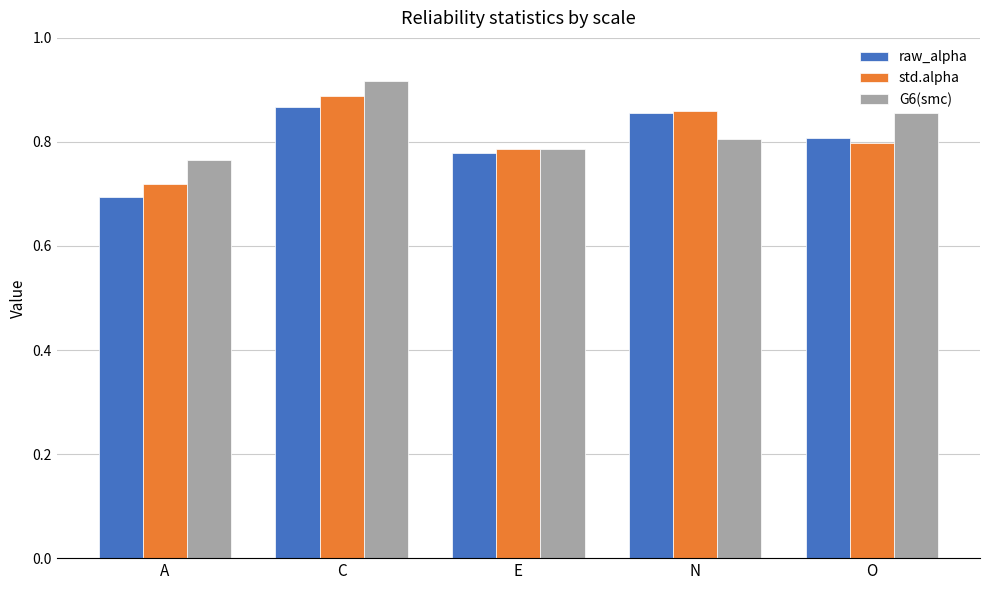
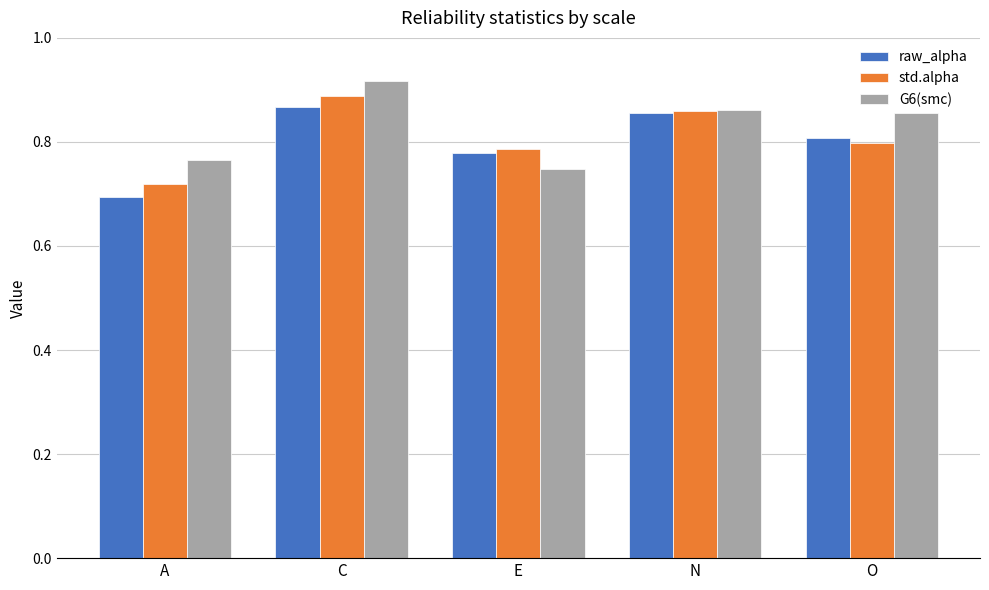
G6(smc), E: 0.79 -> 0.75
G6(smc), N: 0.81 -> 0.86
